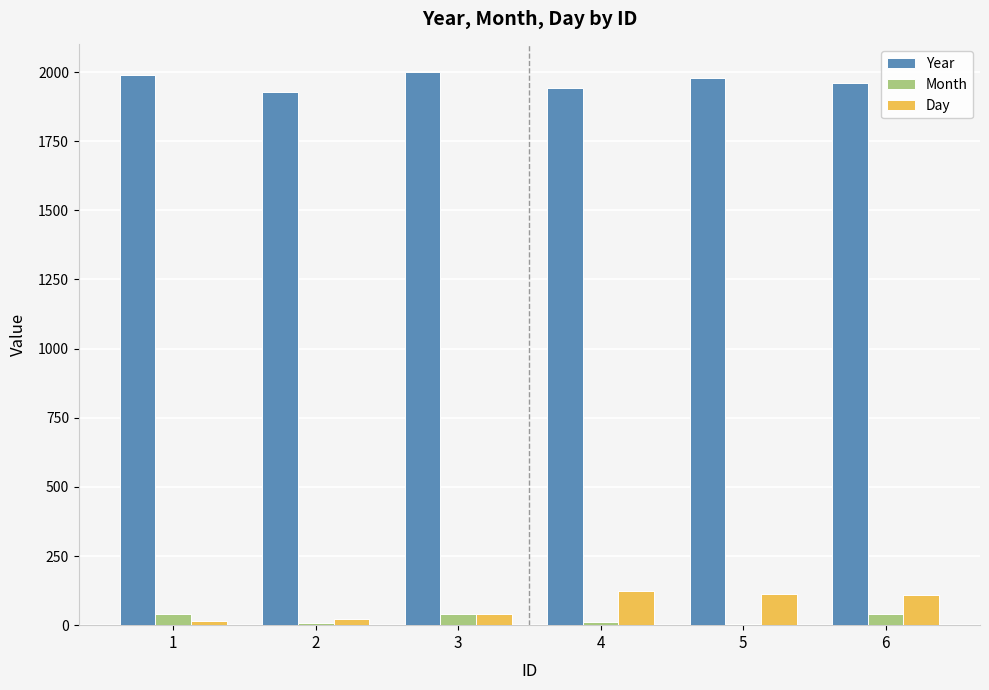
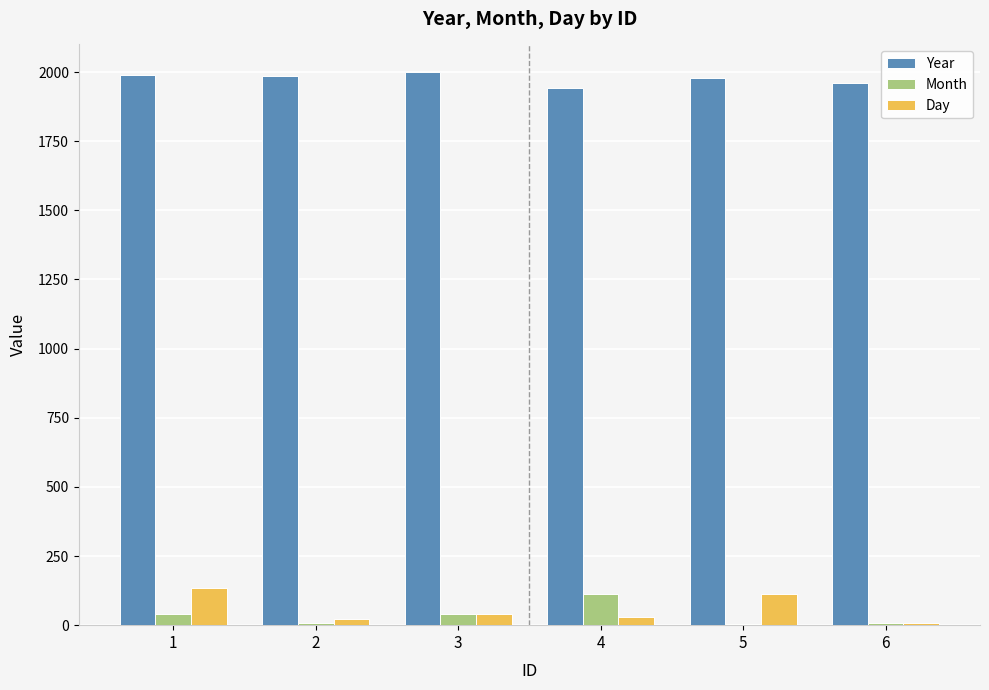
Day, 1: 20 -> 130
Year, 2: 1930 -> 1990
Month, 4: 10 -> 110
Day, 4: 130 -> 30
Month, 6: 40 -> 10
Day, 6: 110 -> 10
